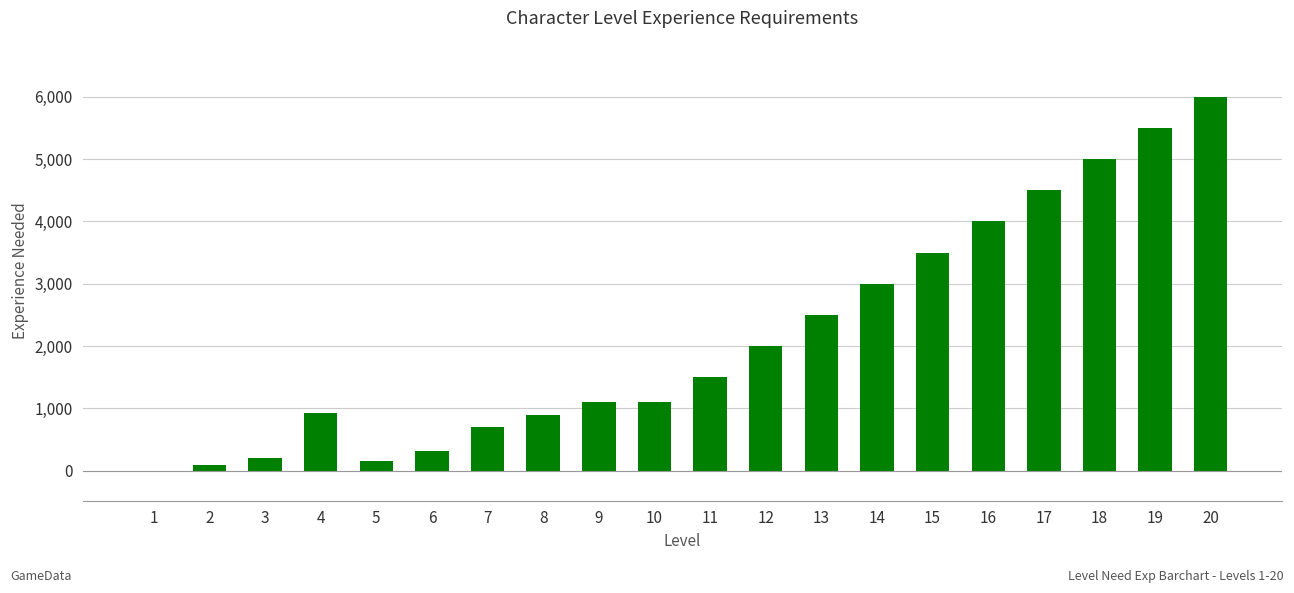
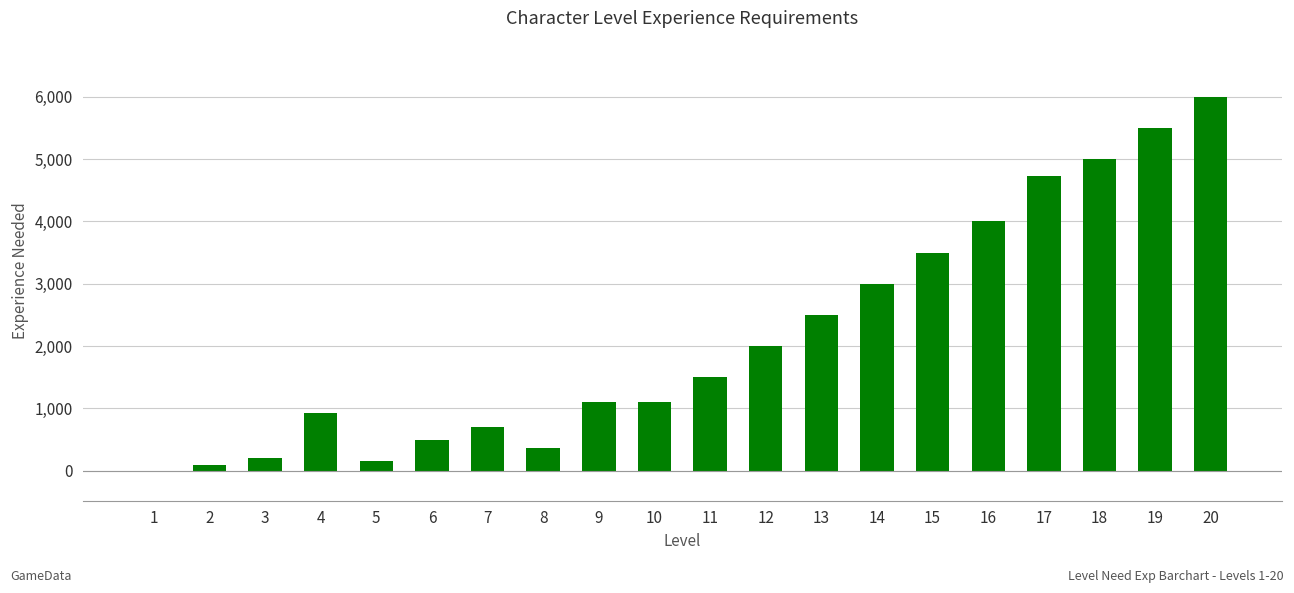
6: 300 -> 500
8: 900 -> 400
17: 4,500 -> 4,700
